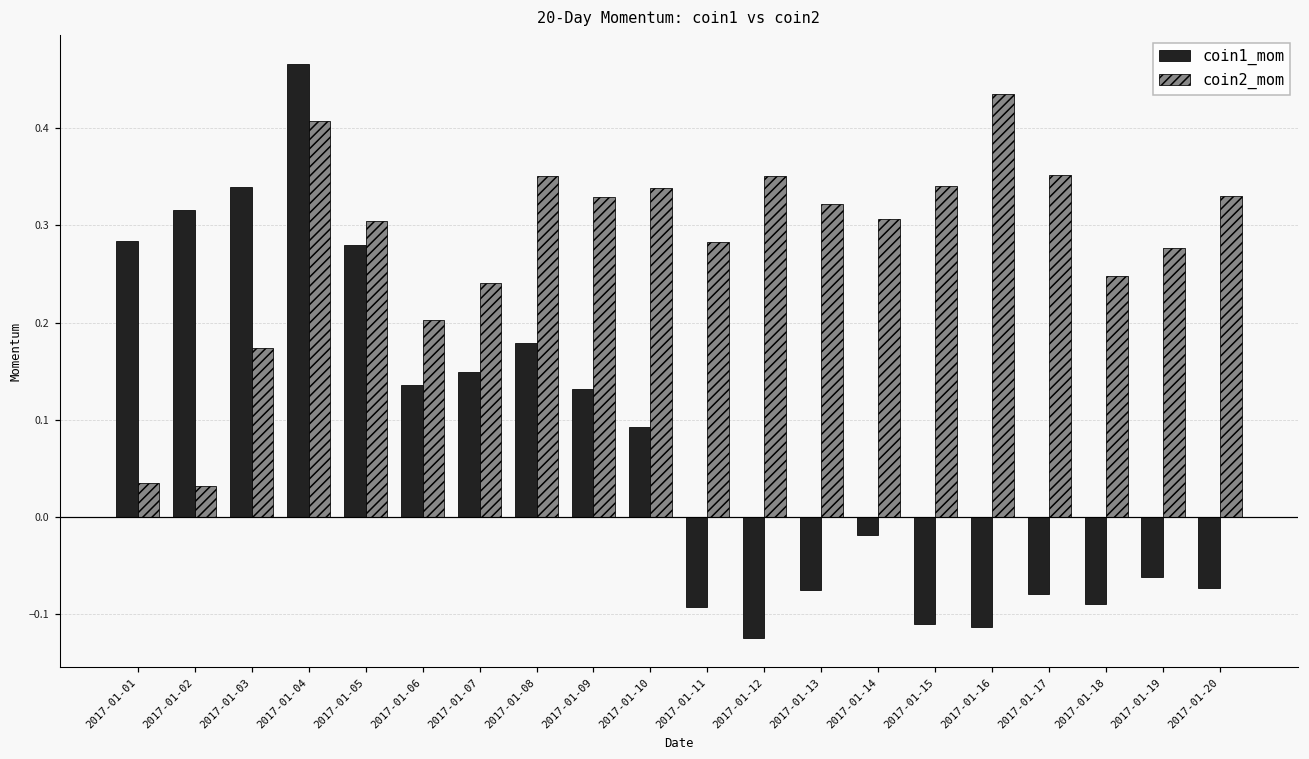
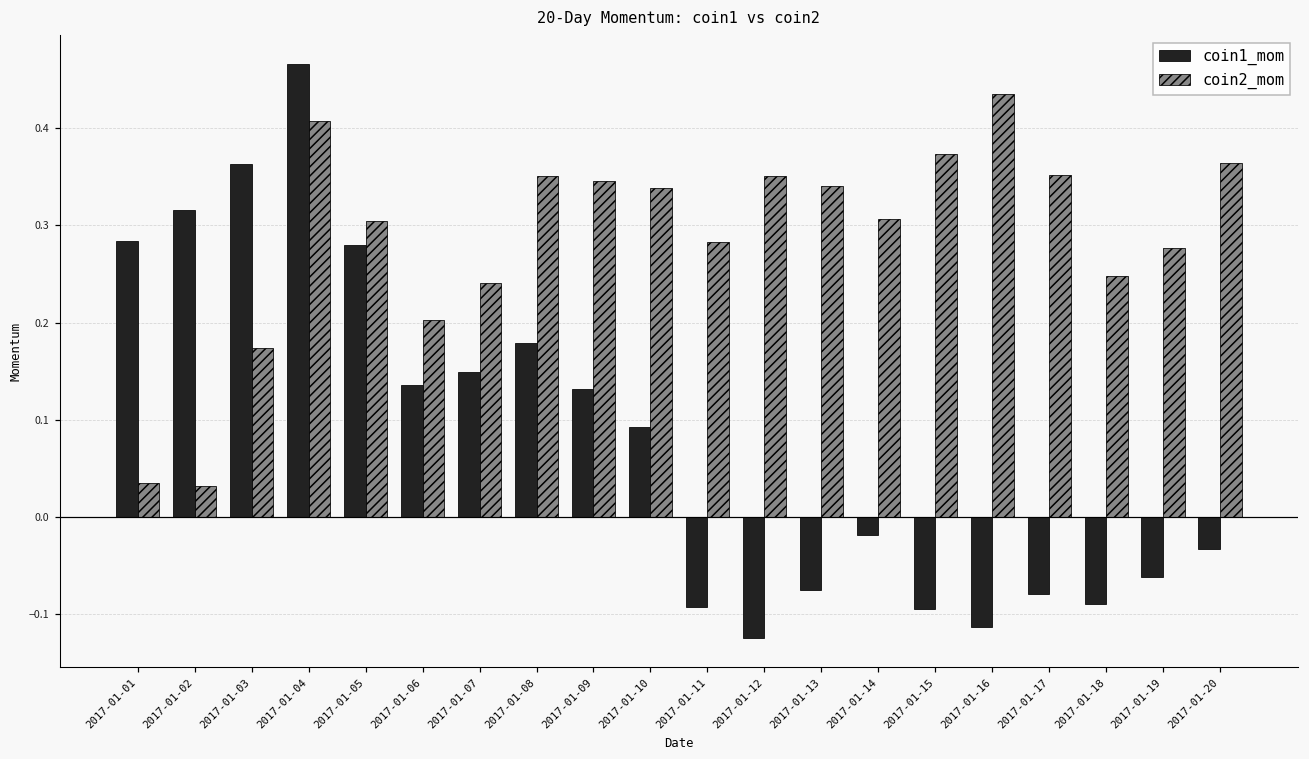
coin1_mom, 2017-01-03: 0.34 -> 0.36
coin2_mom, 2017-01-09: 0.33 -> 0.35
coin2_mom, 2017-01-13: 0.32 -> 0.34
coin1_mom, 2017-01-15: -0.11 -> -0.09
coin2_mom, 2017-01-15: 0.34 -> 0.37
coin1_mom, 2017-01-20: -0.07 -> -0.03
coin2_mom, 2017-01-20: 0.33 -> 0.36
